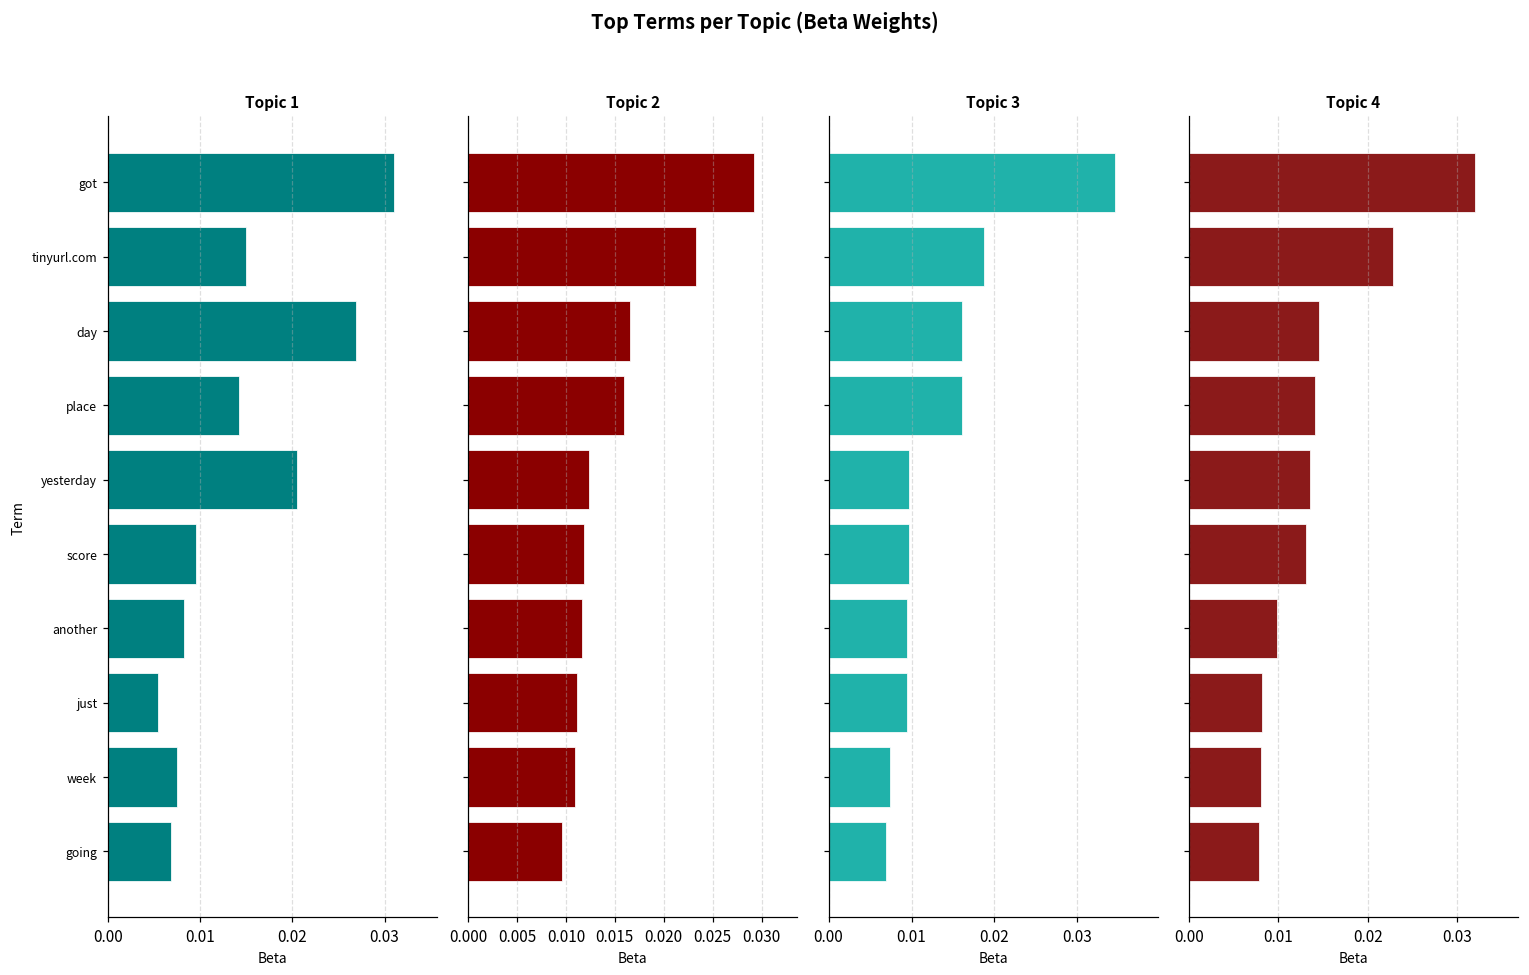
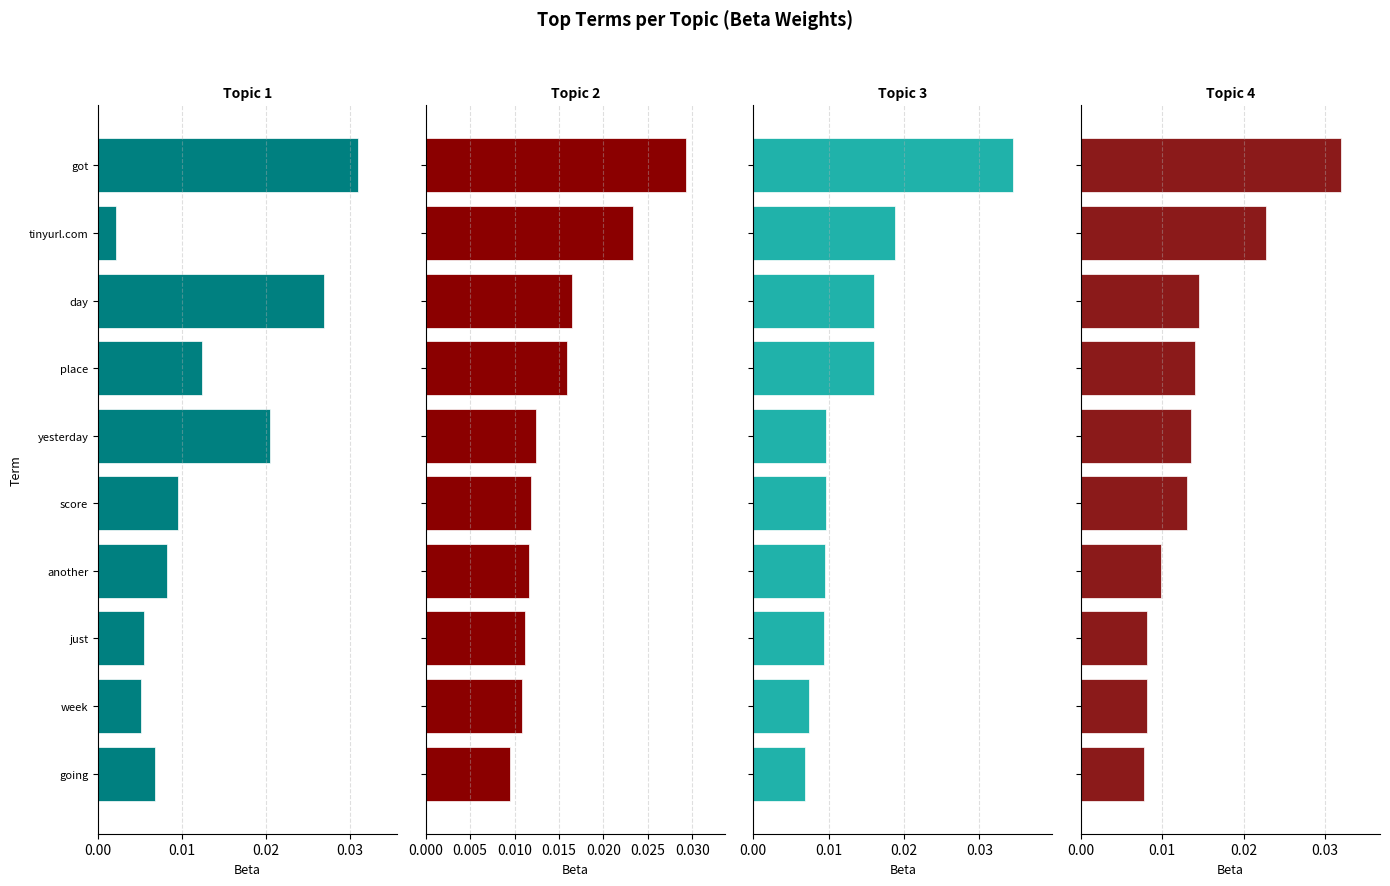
Topic 1, tinyurl.com: 0.015 -> 0.002
Topic 1, place: 0.014 -> 0.012
Topic 1, week: 0.007 -> 0.005
